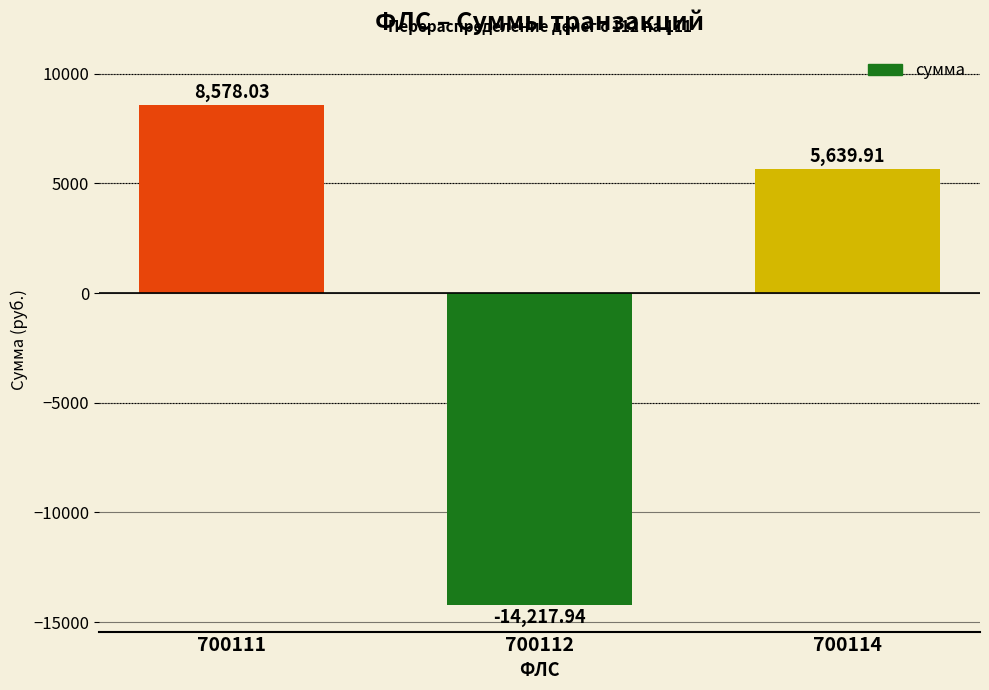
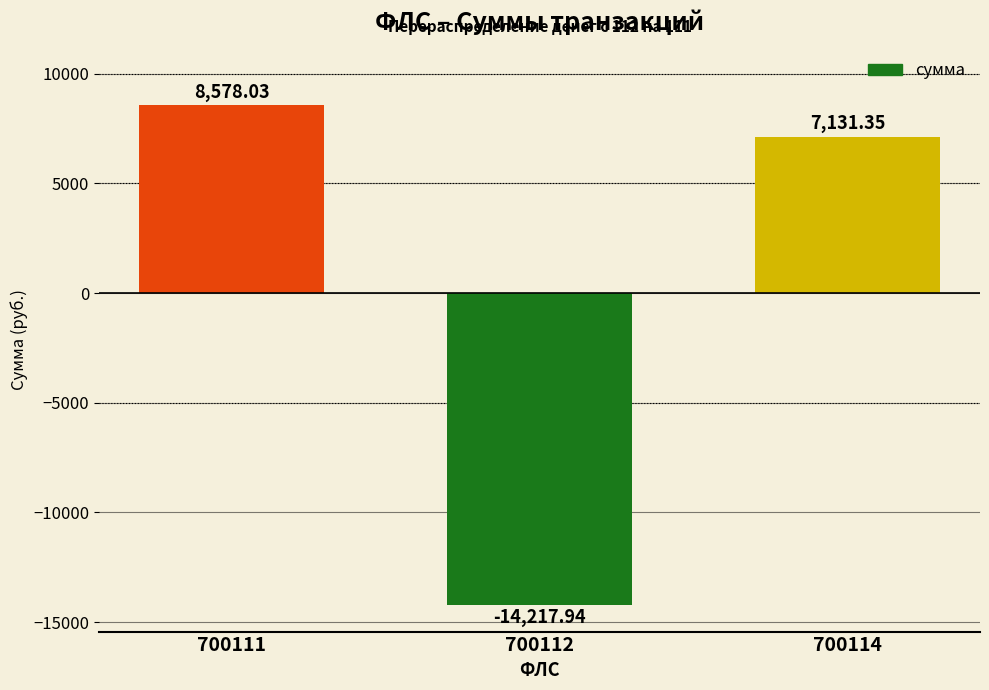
700114: 5,639.91 -> 7,131.35
